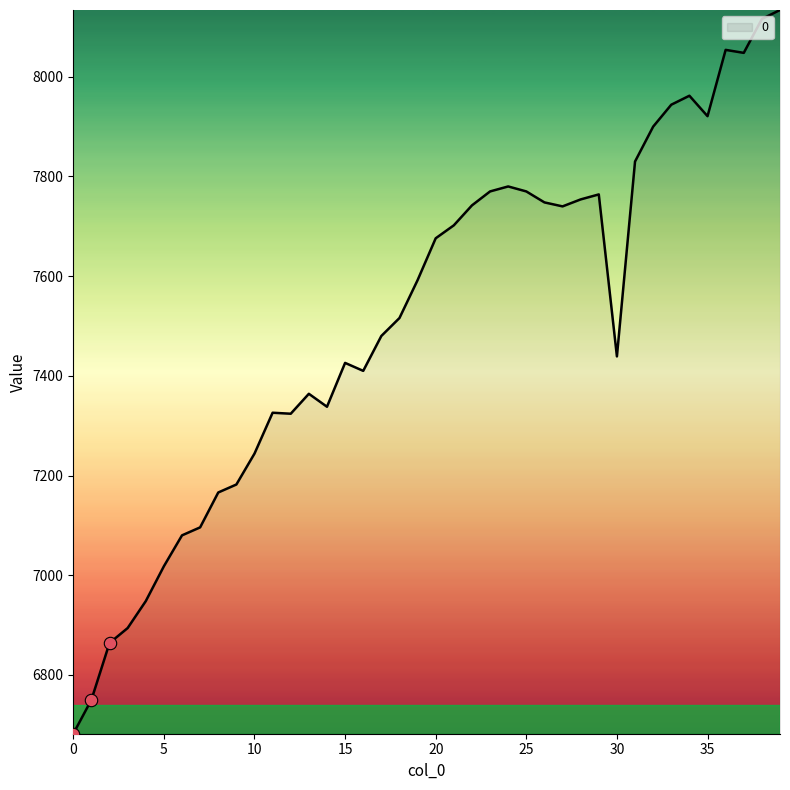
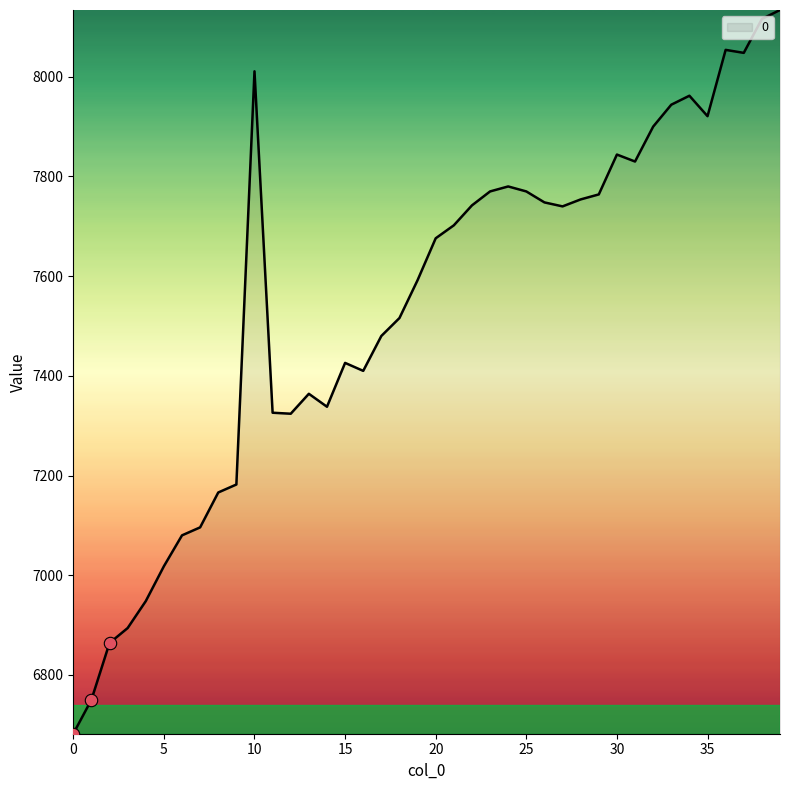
0, 10: 7240 -> 8010
0, 30: 7440 -> 7840
